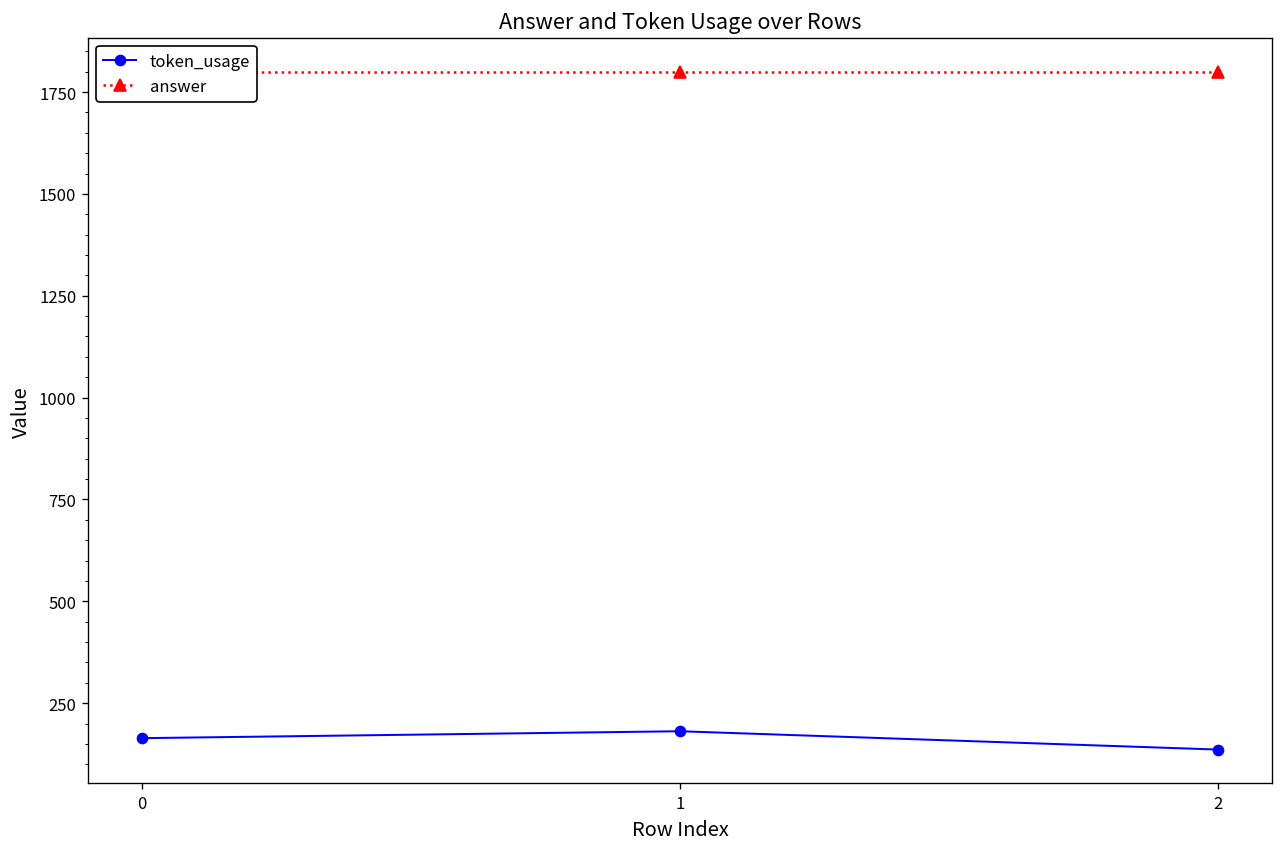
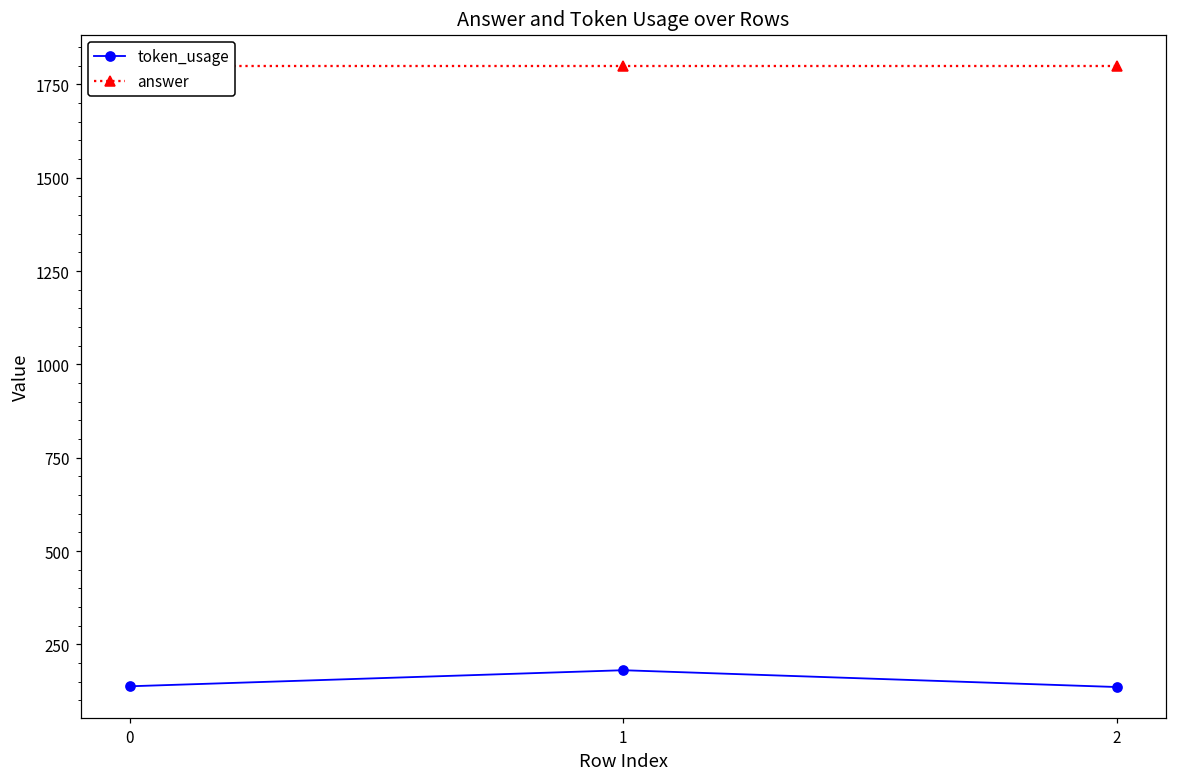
token_usage, 0: 160 -> 140
